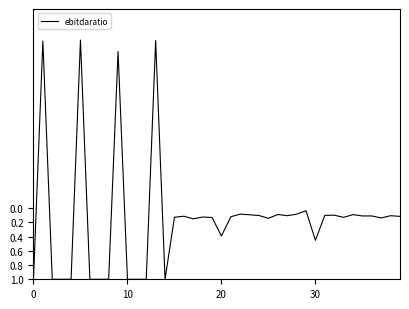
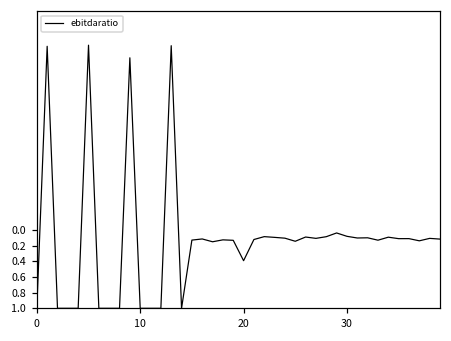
30: 0.5 -> 0.1
